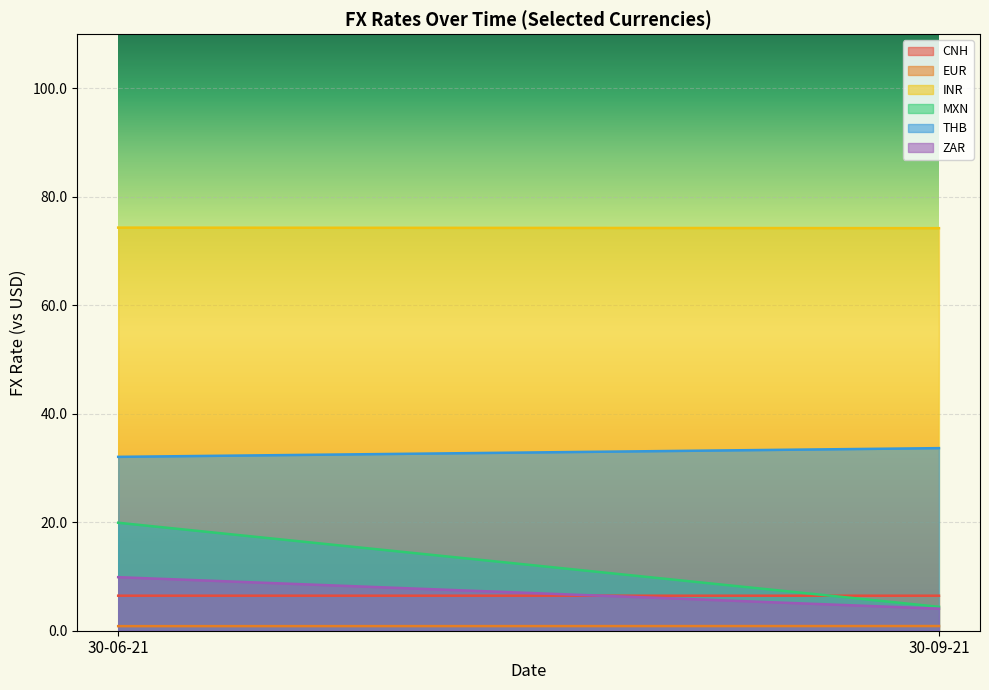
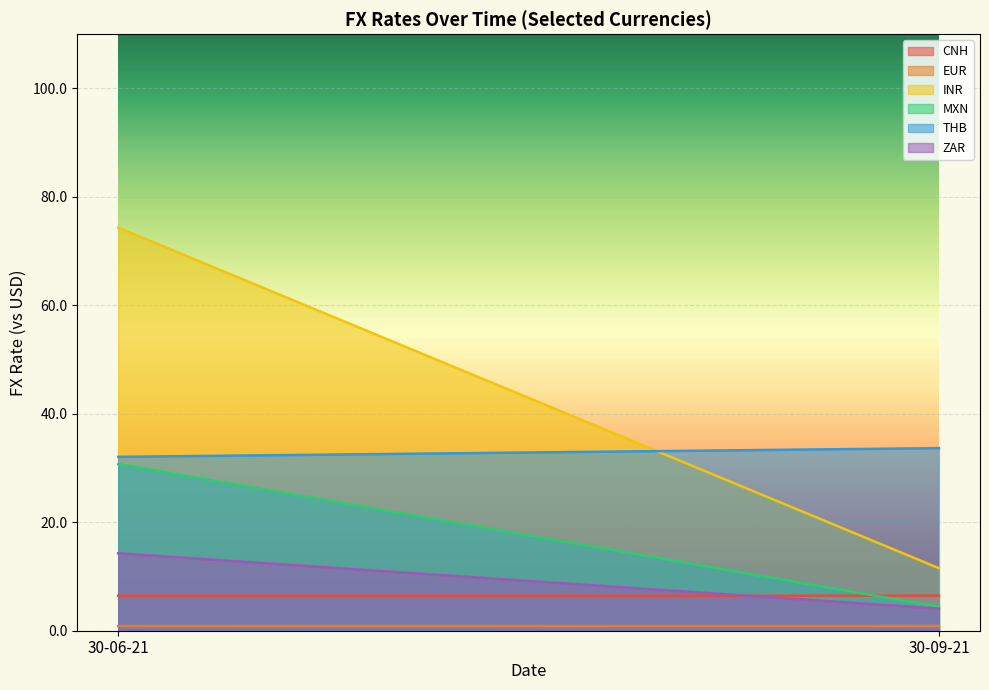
MXN, 30-06-21: 20 -> 31
ZAR, 30-06-21: 10 -> 14
INR, 30-09-21: 74 -> 12
